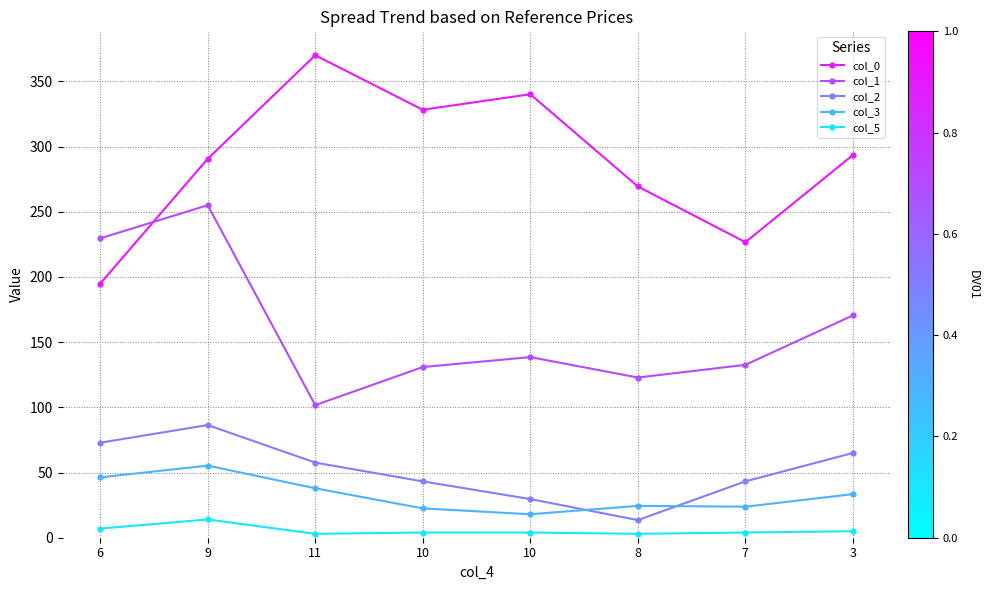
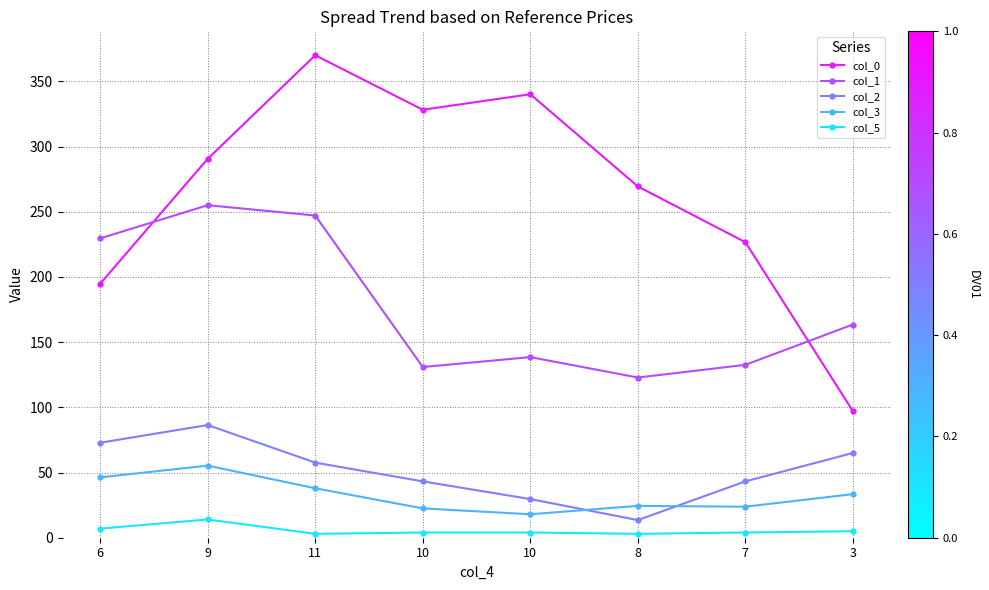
col_1, 11: 102 -> 247
col_0, 3: 294 -> 97
col_1, 3: 171 -> 164
